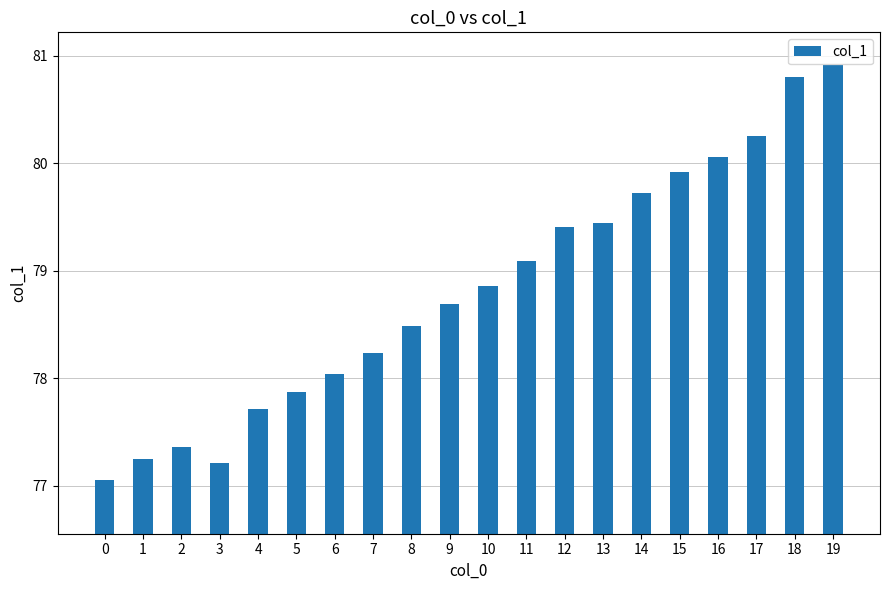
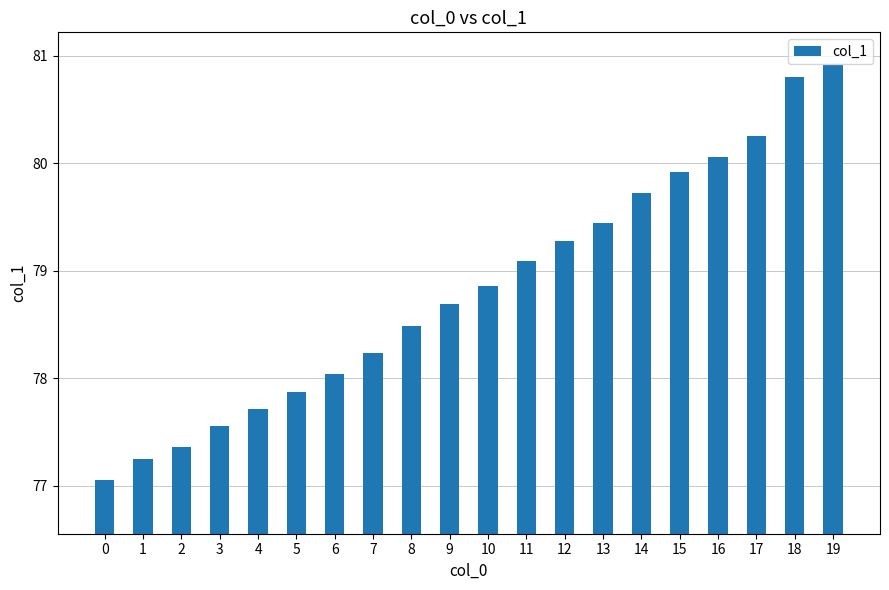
3: 77.21 -> 77.55
12: 79.41 -> 79.28
